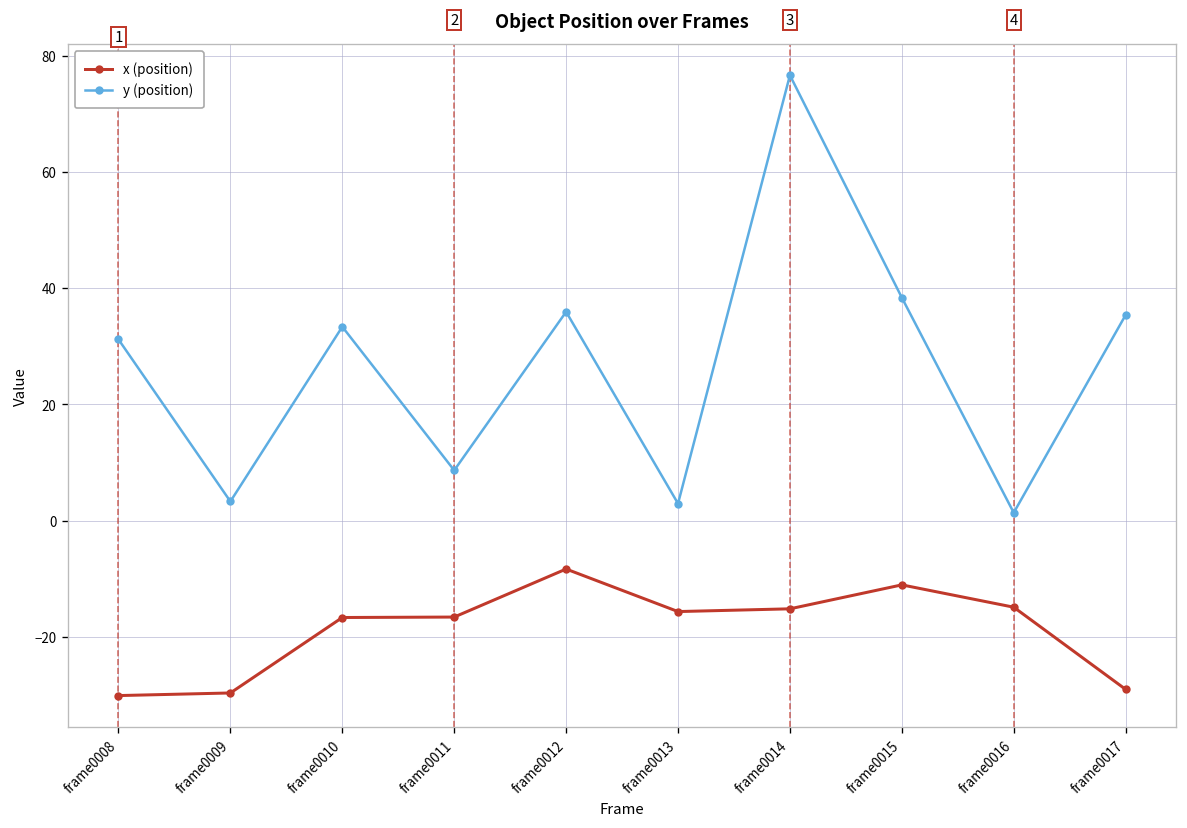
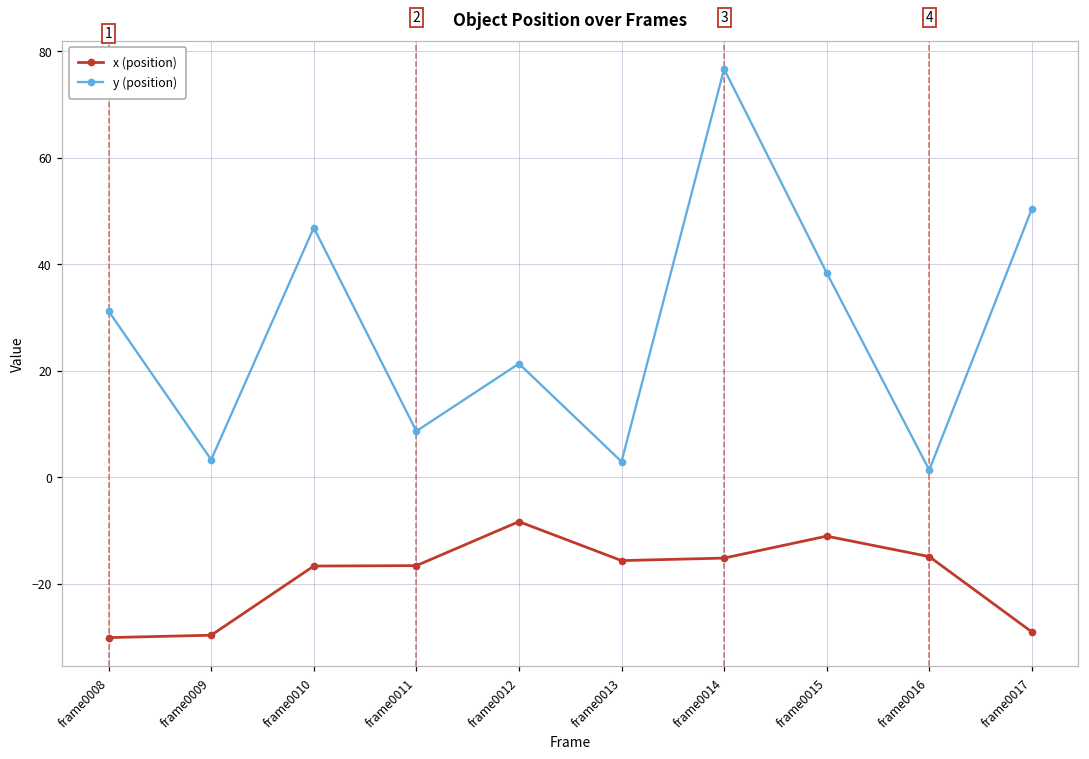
y (position), frame0010: 33 -> 47
y (position), frame0012: 36 -> 21
y (position), frame0017: 35 -> 50
